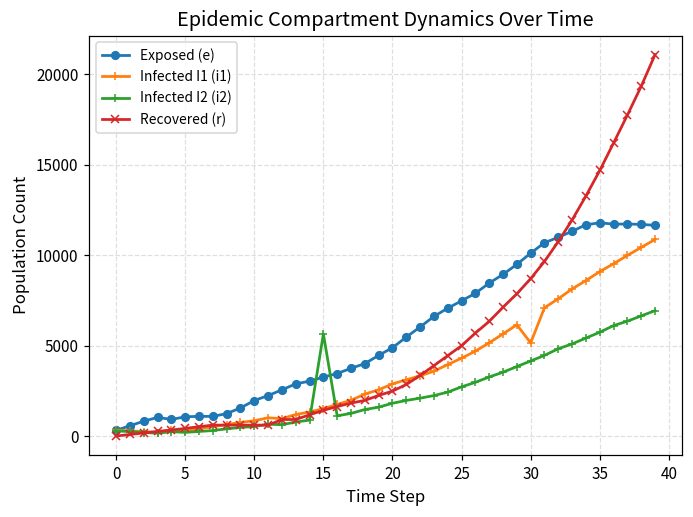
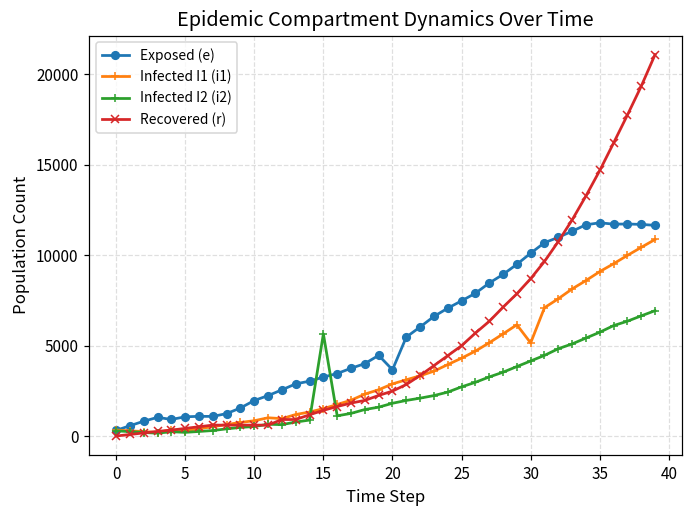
Exposed (e), 20: 4900 -> 3700
